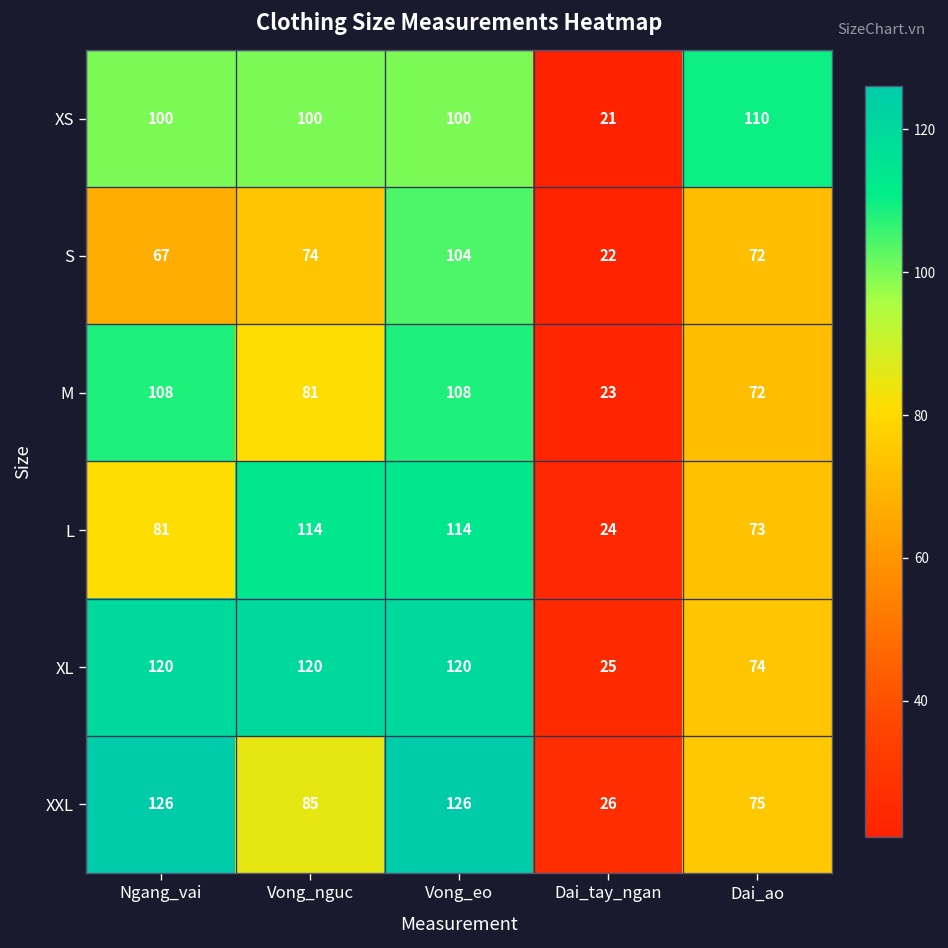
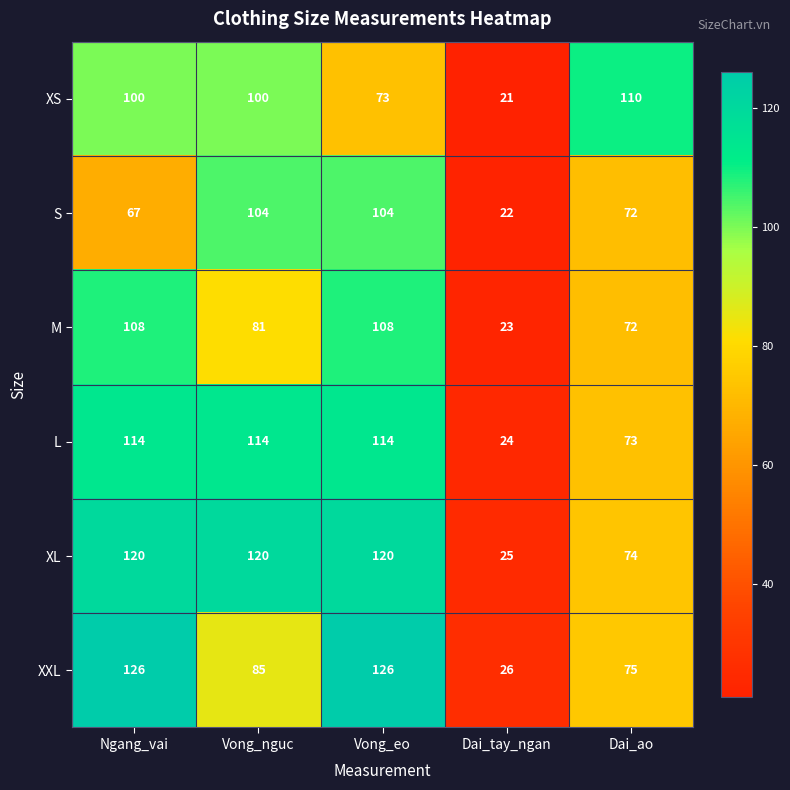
XS, Vong_eo: 100 -> 73
S, Vong_nguc: 74 -> 104
L, Ngang_vai: 81 -> 114
